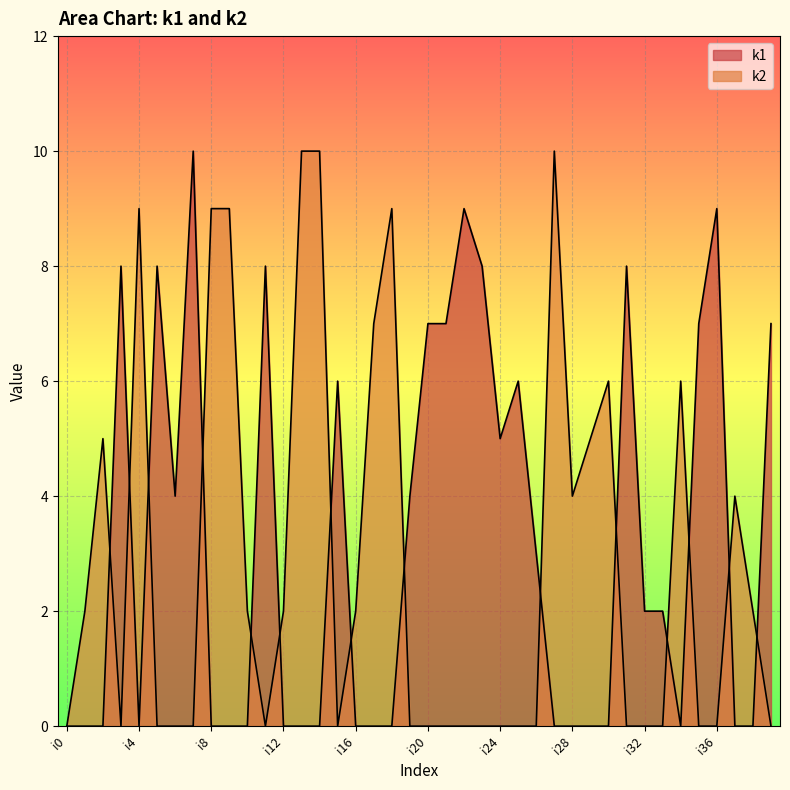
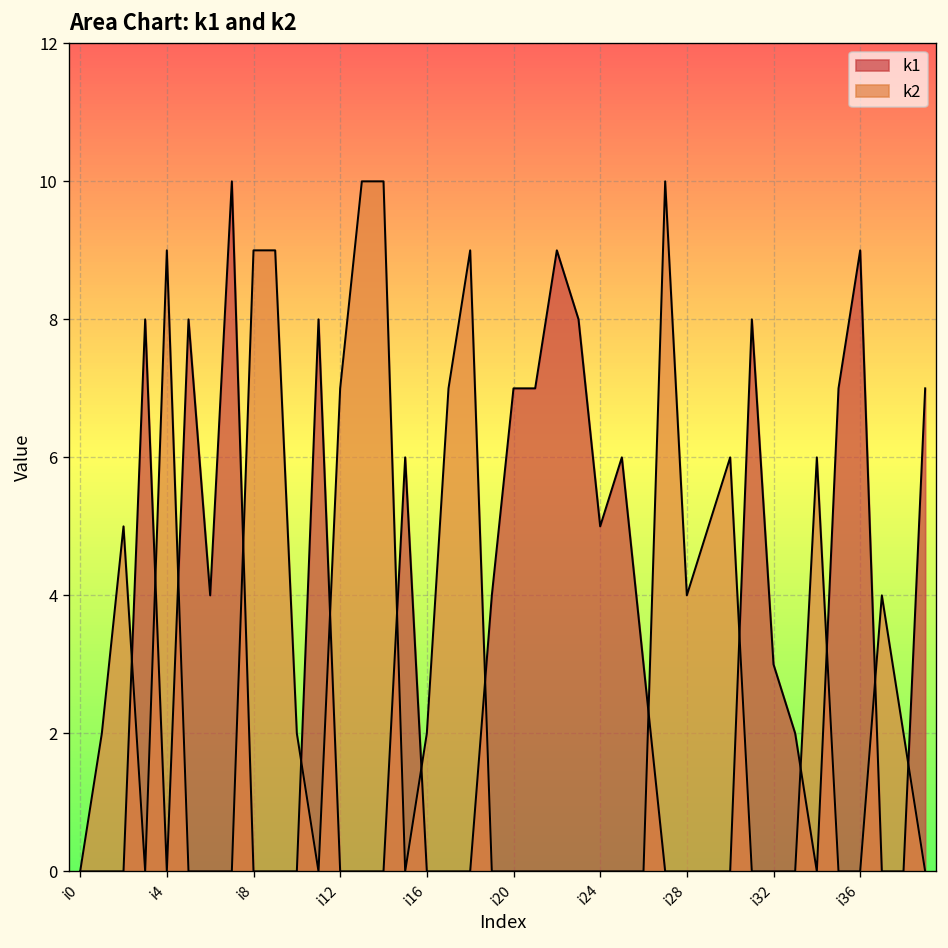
k2, i12: 2 -> 7
k1, i32: 2 -> 3
